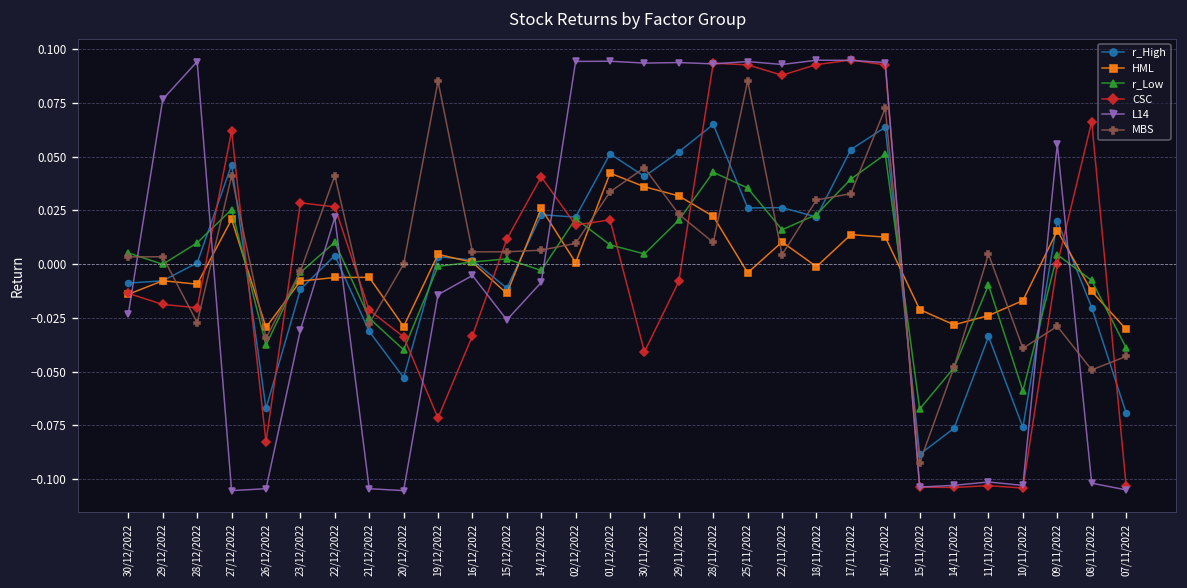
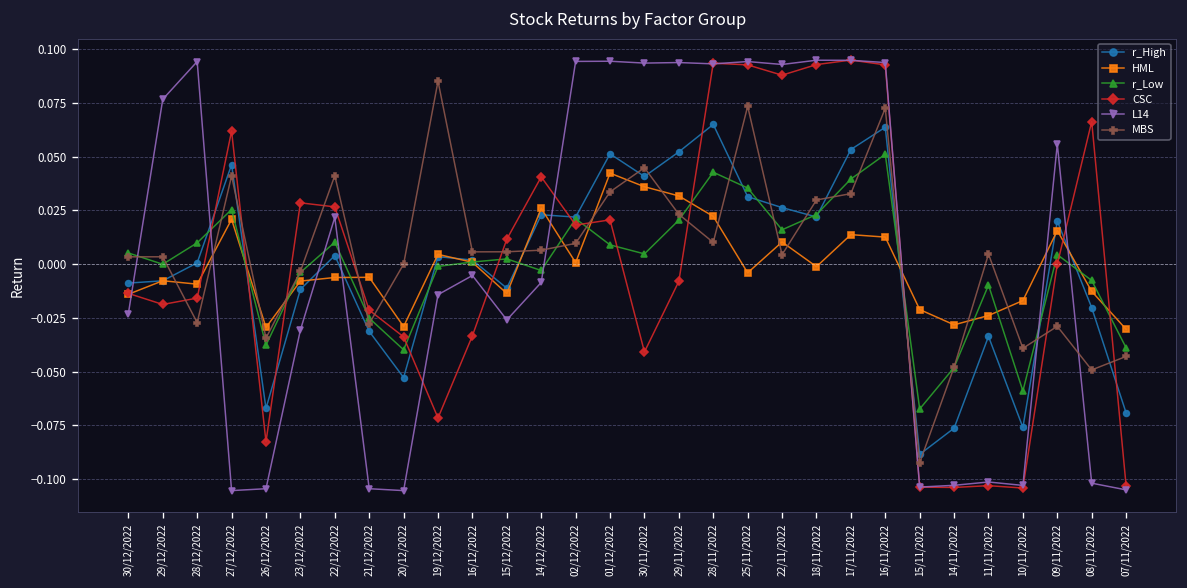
CSC, 28/12/2022: -0.020 -> -0.016
r_High, 25/11/2022: 0.026 -> 0.031
MBS, 25/11/2022: 0.085 -> 0.073
